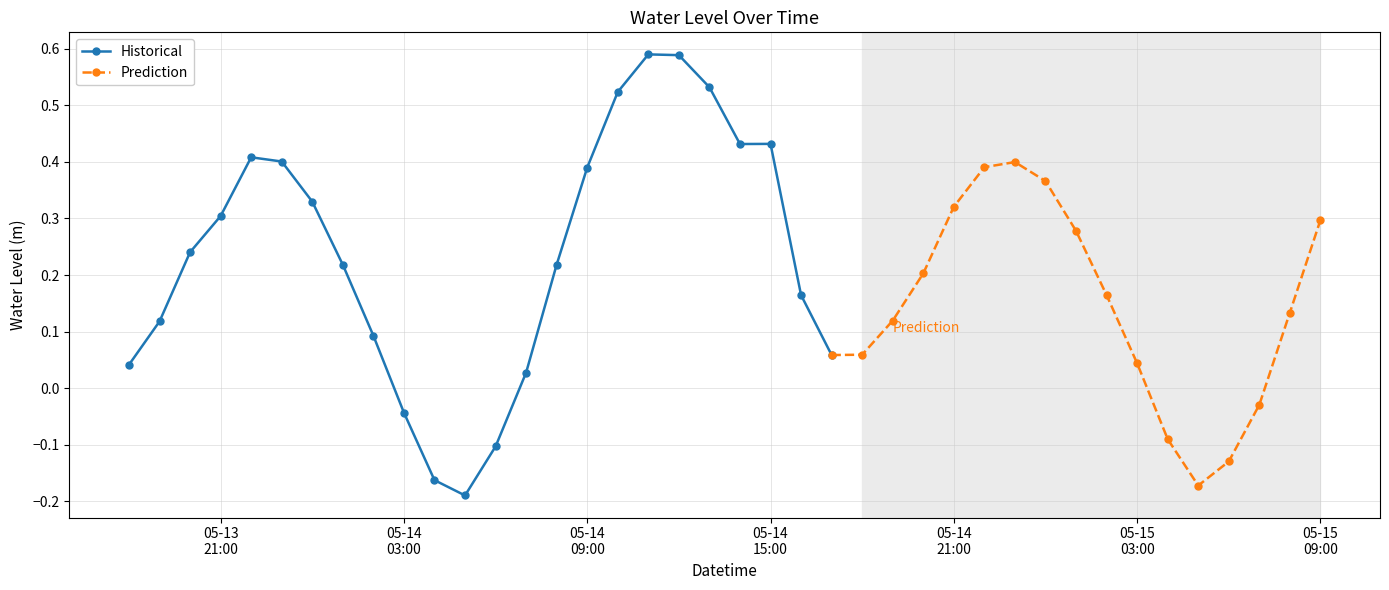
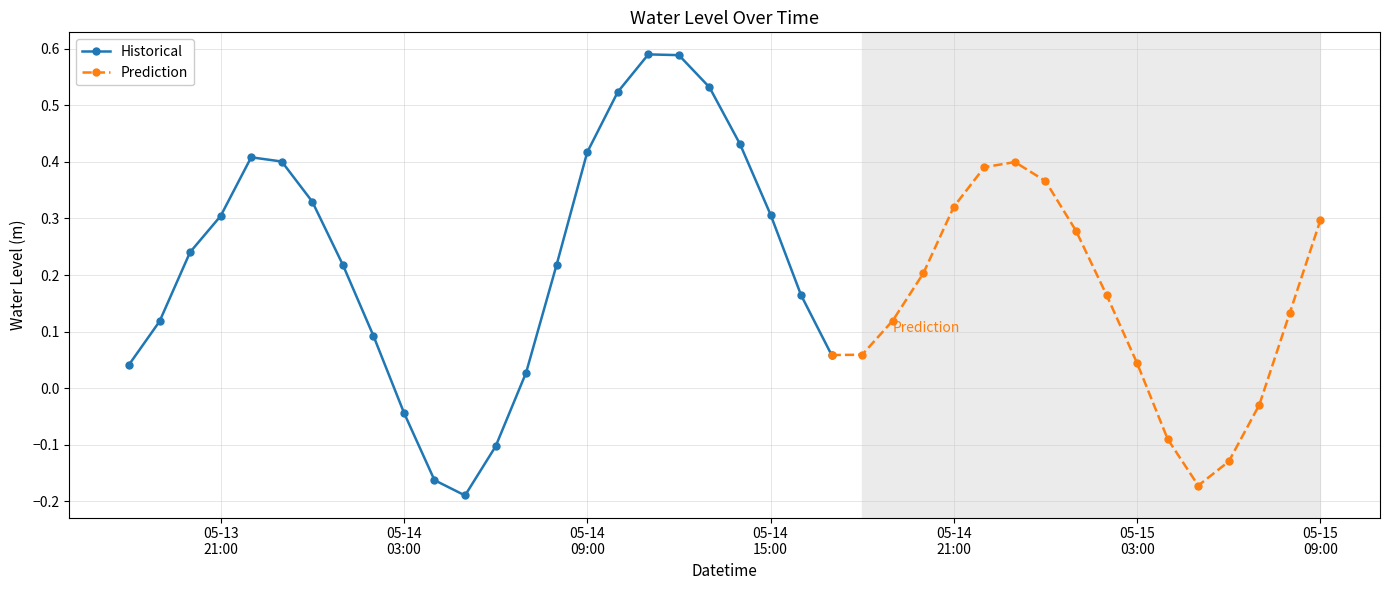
Historical, 05-14 09:00: 0.39 -> 0.42
Historical, 05-14 15:00: 0.43 -> 0.31
